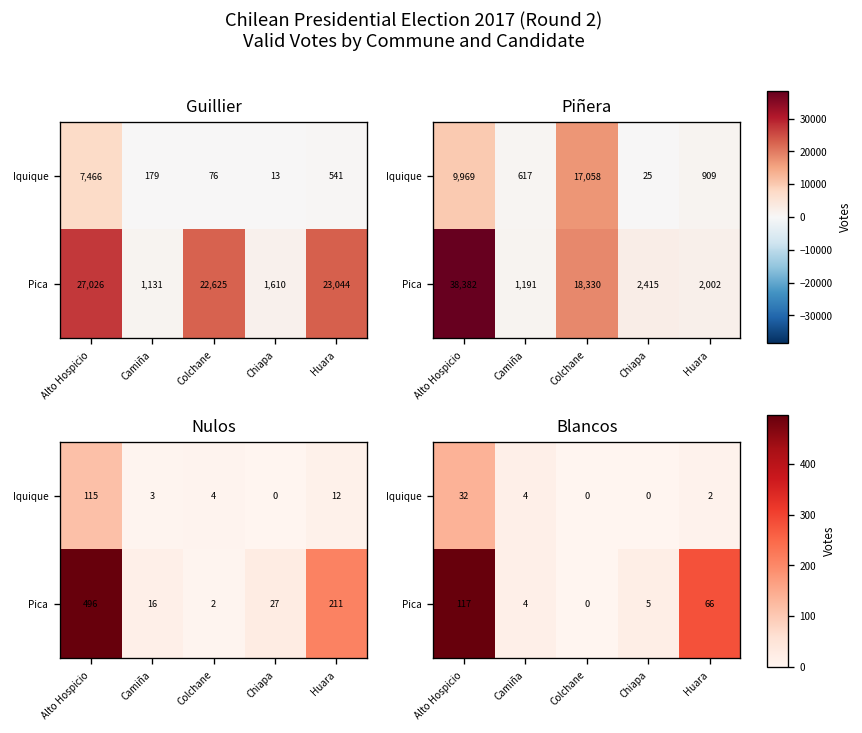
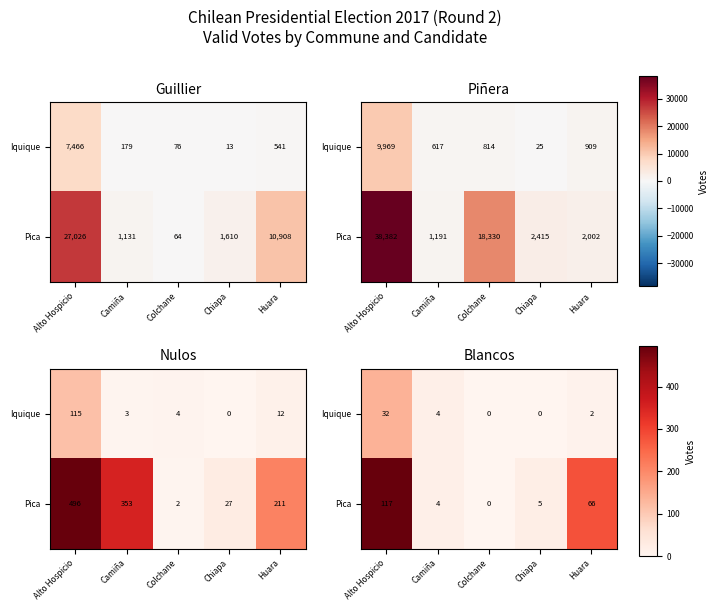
Guillier, Pica, Colchane: 22,625 -> 64
Guillier, Pica, Huara: 23,044 -> 10,908
Piñera, Iquique, Colchane: 17,058 -> 814
Nulos, Pica, Camiña: 16 -> 353
